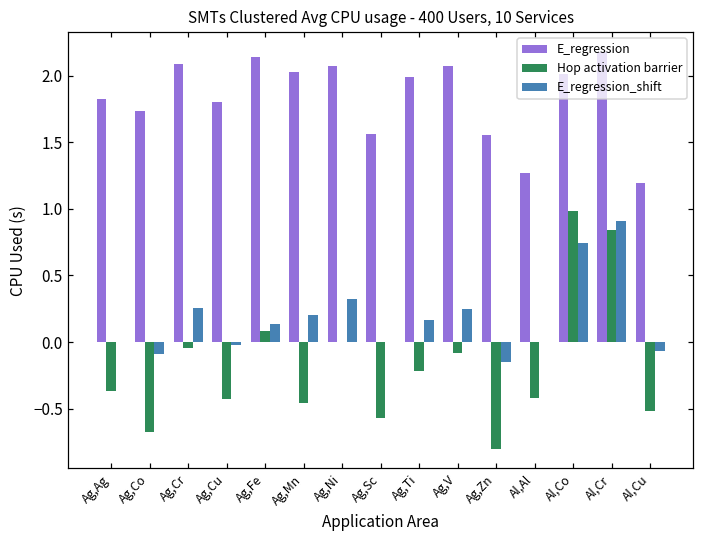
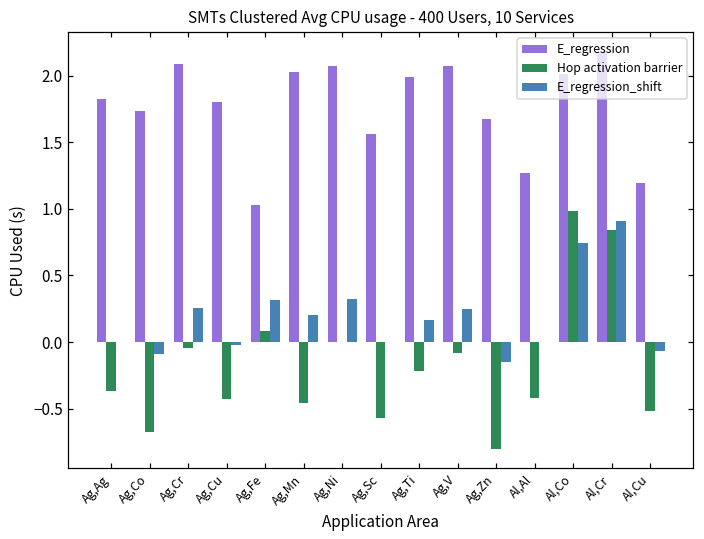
E_regression, Ag,Fe: 2.14 -> 1.03
E_regression_shift, Ag,Fe: 0.14 -> 0.32
E_regression, Ag,Zn: 1.55 -> 1.68
